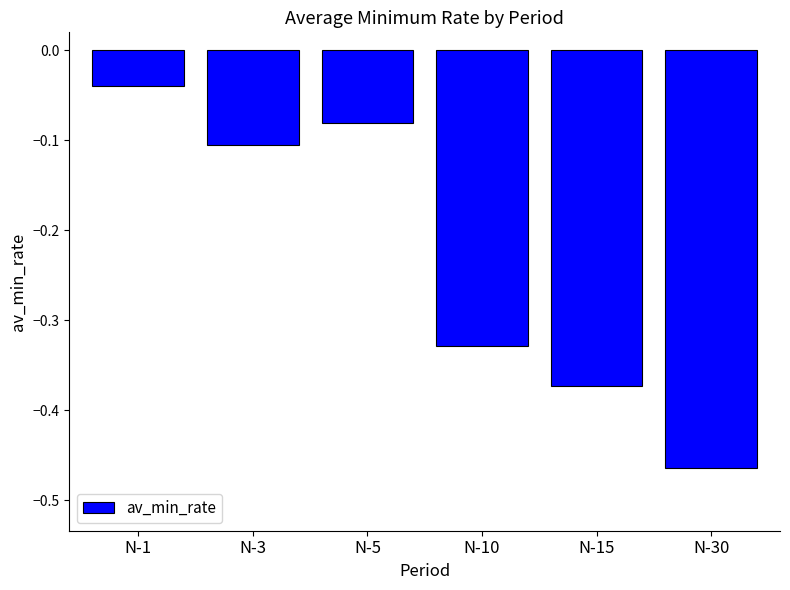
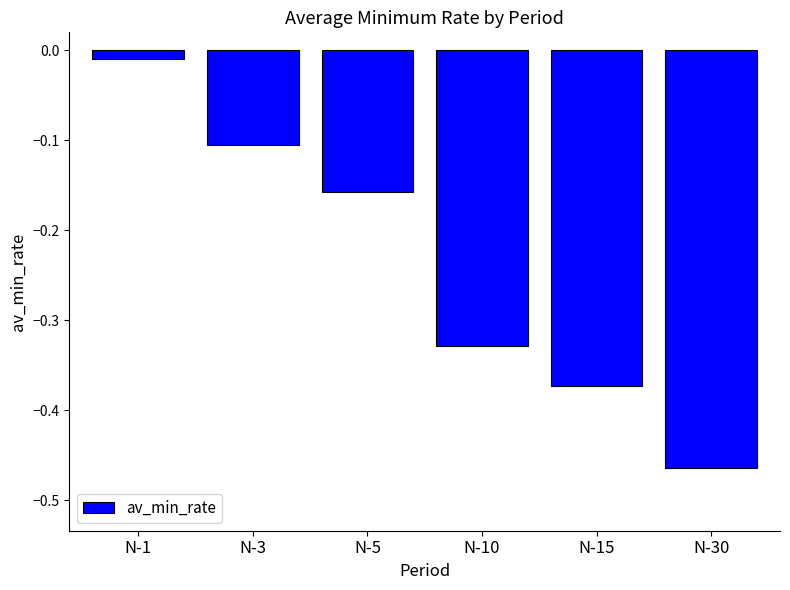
N-1: -0.04 -> -0.01
N-5: -0.08 -> -0.16
